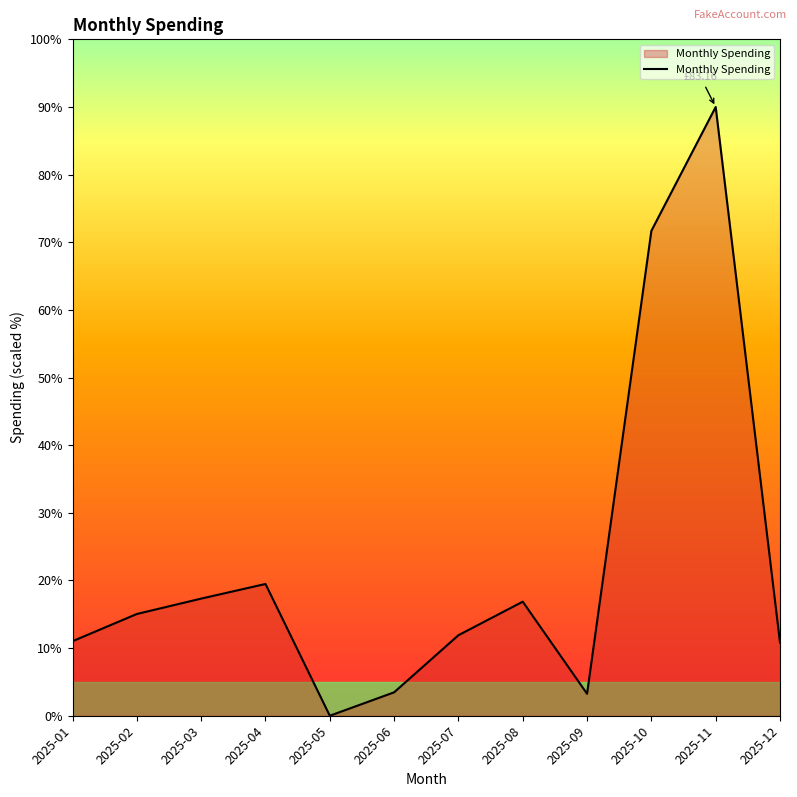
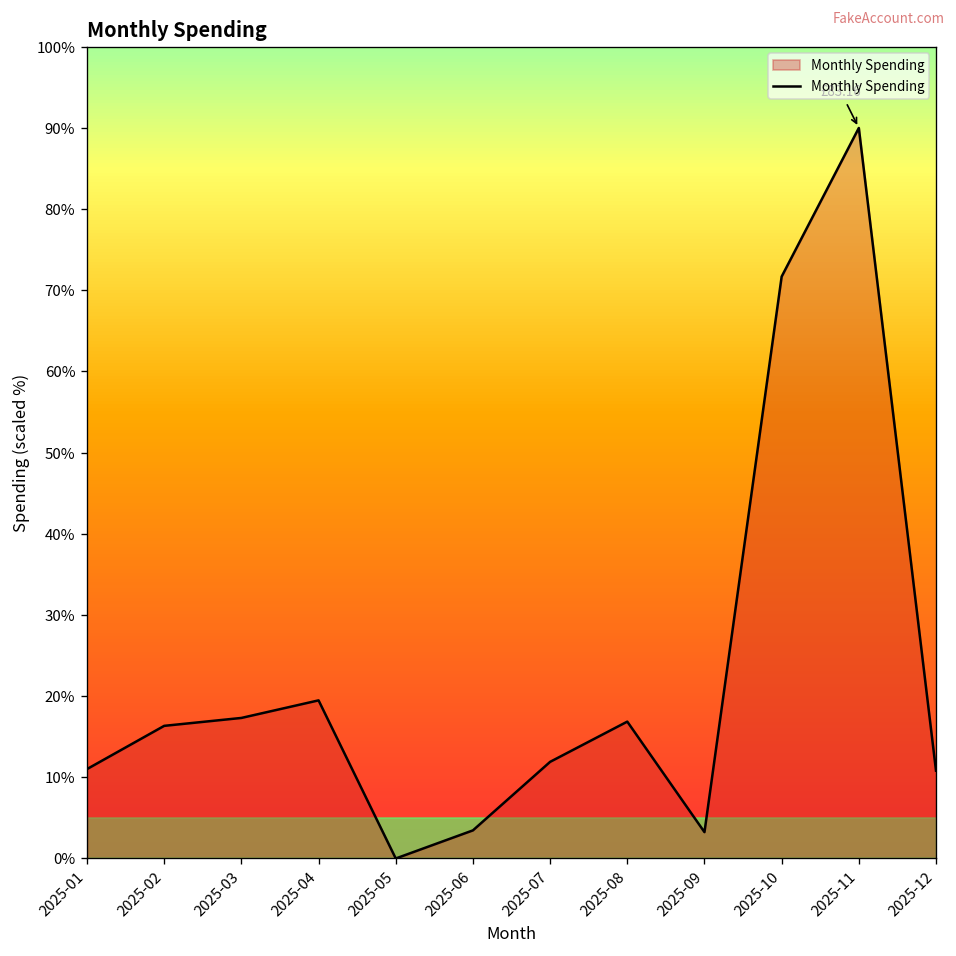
2025-02: 15% -> 16%
